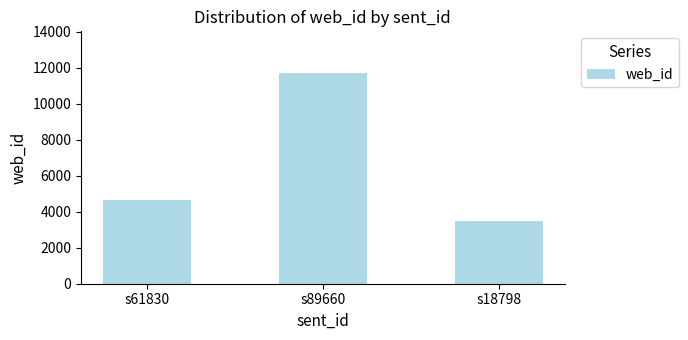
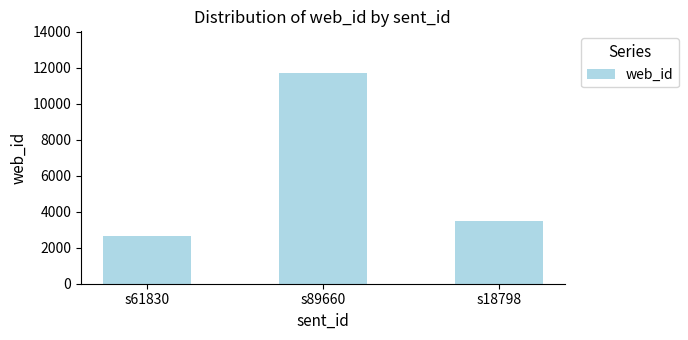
s61830: 4700 -> 2700
